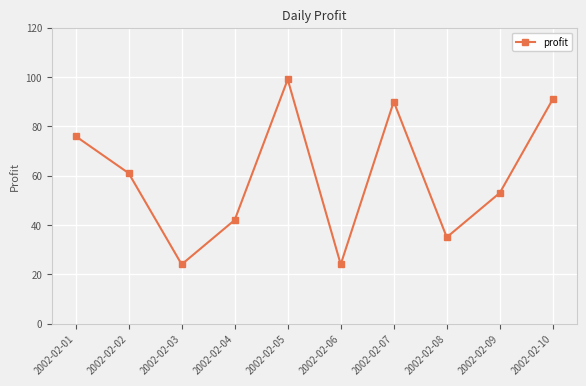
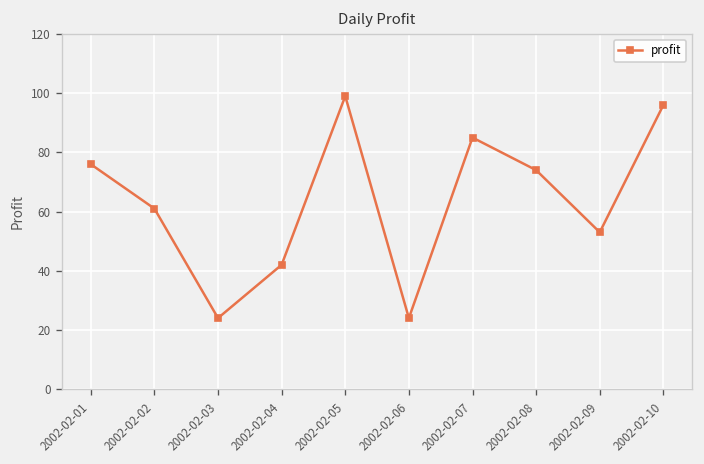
2002-02-07: 90 -> 85
2002-02-08: 35 -> 74
2002-02-10: 91 -> 96
